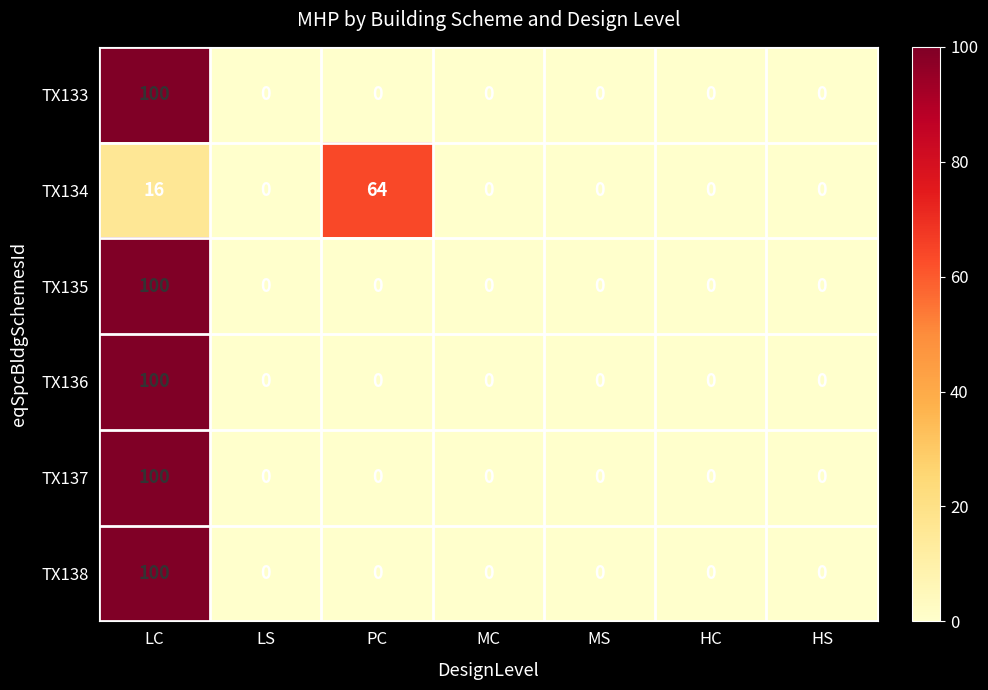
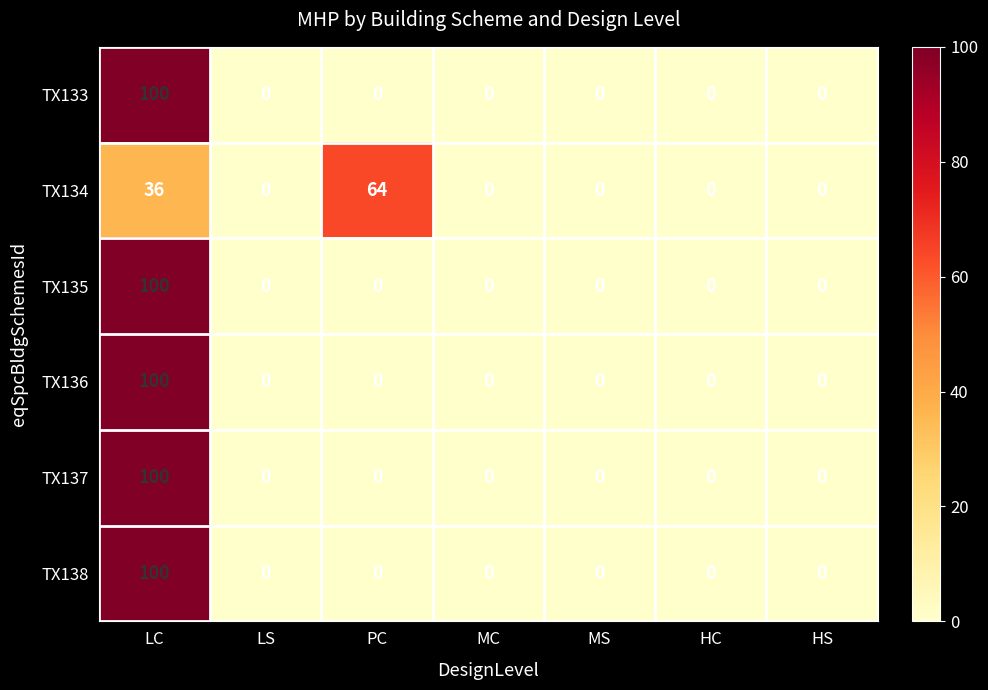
TX134, LC: 16 -> 36
